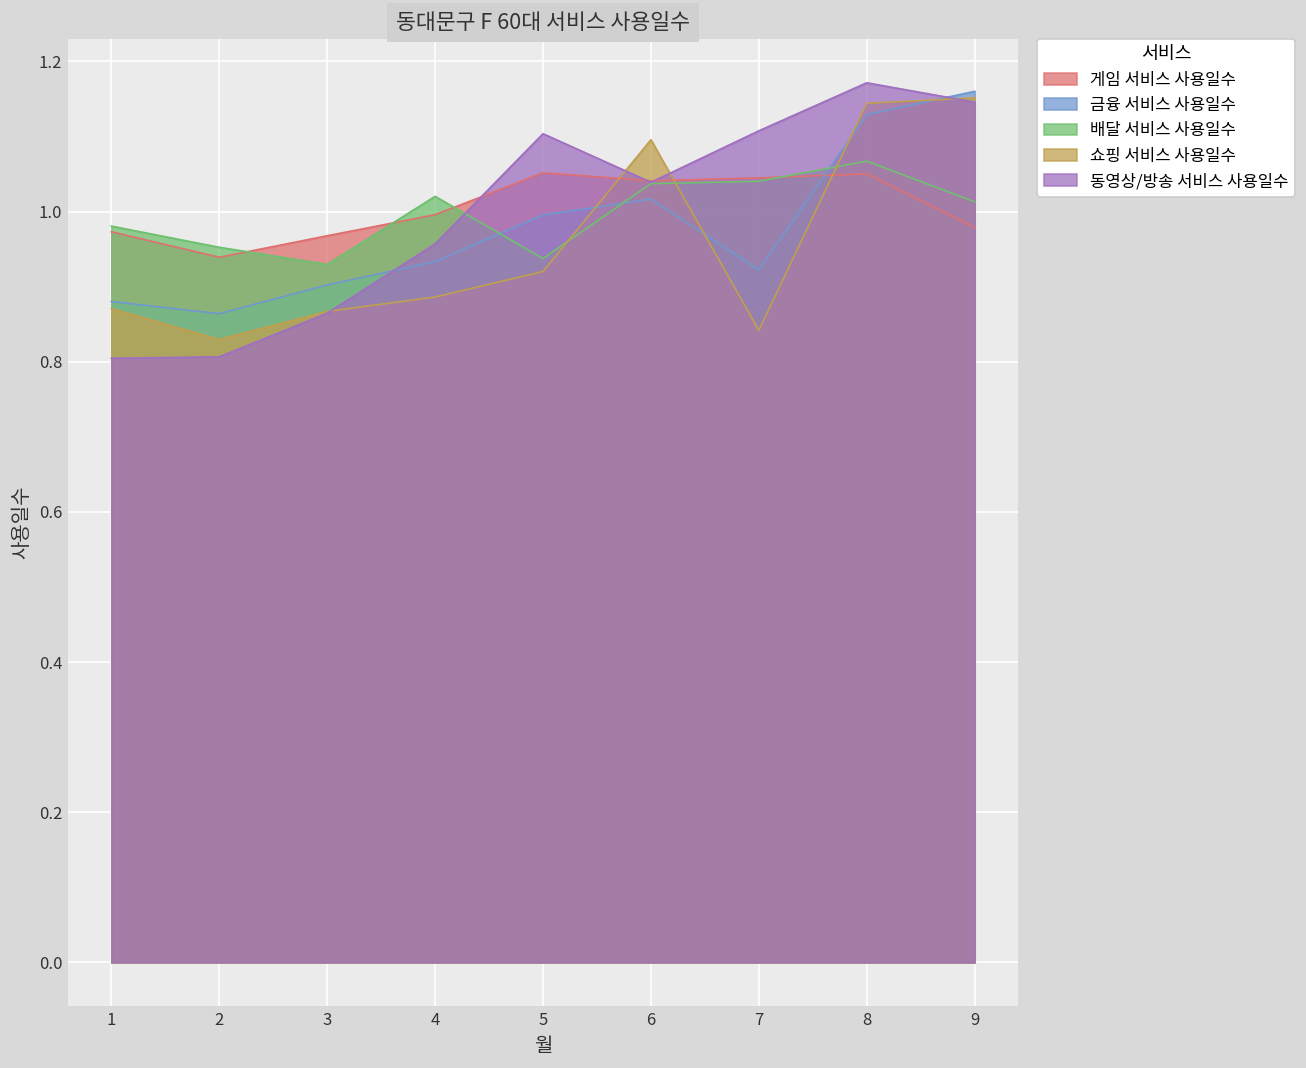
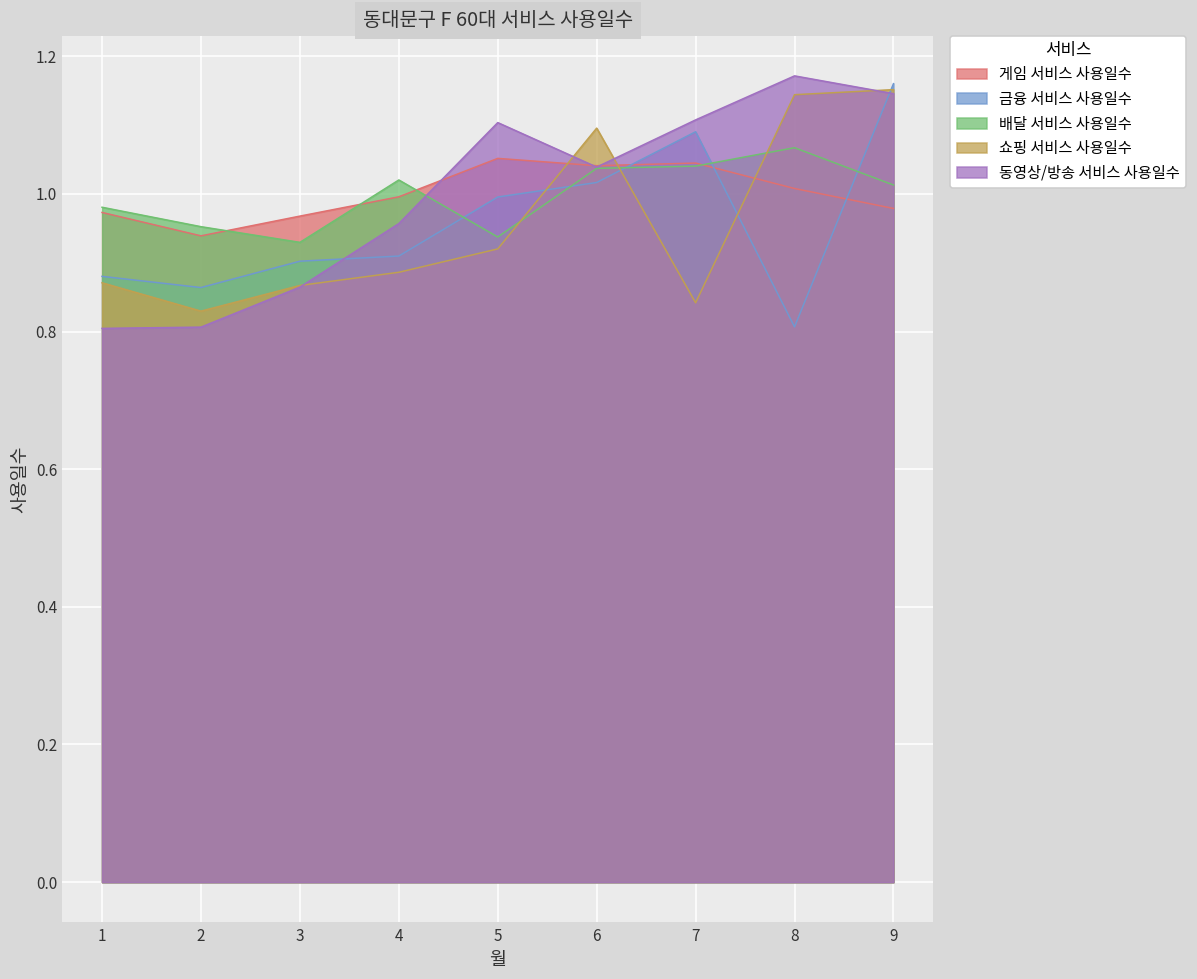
금융 서비스 사용일수, 4: 0.93 -> 0.91
금융 서비스 사용일수, 7: 0.92 -> 1.09
게임 서비스 사용일수, 8: 1.05 -> 1.01
금융 서비스 사용일수, 8: 1.13 -> 0.81
